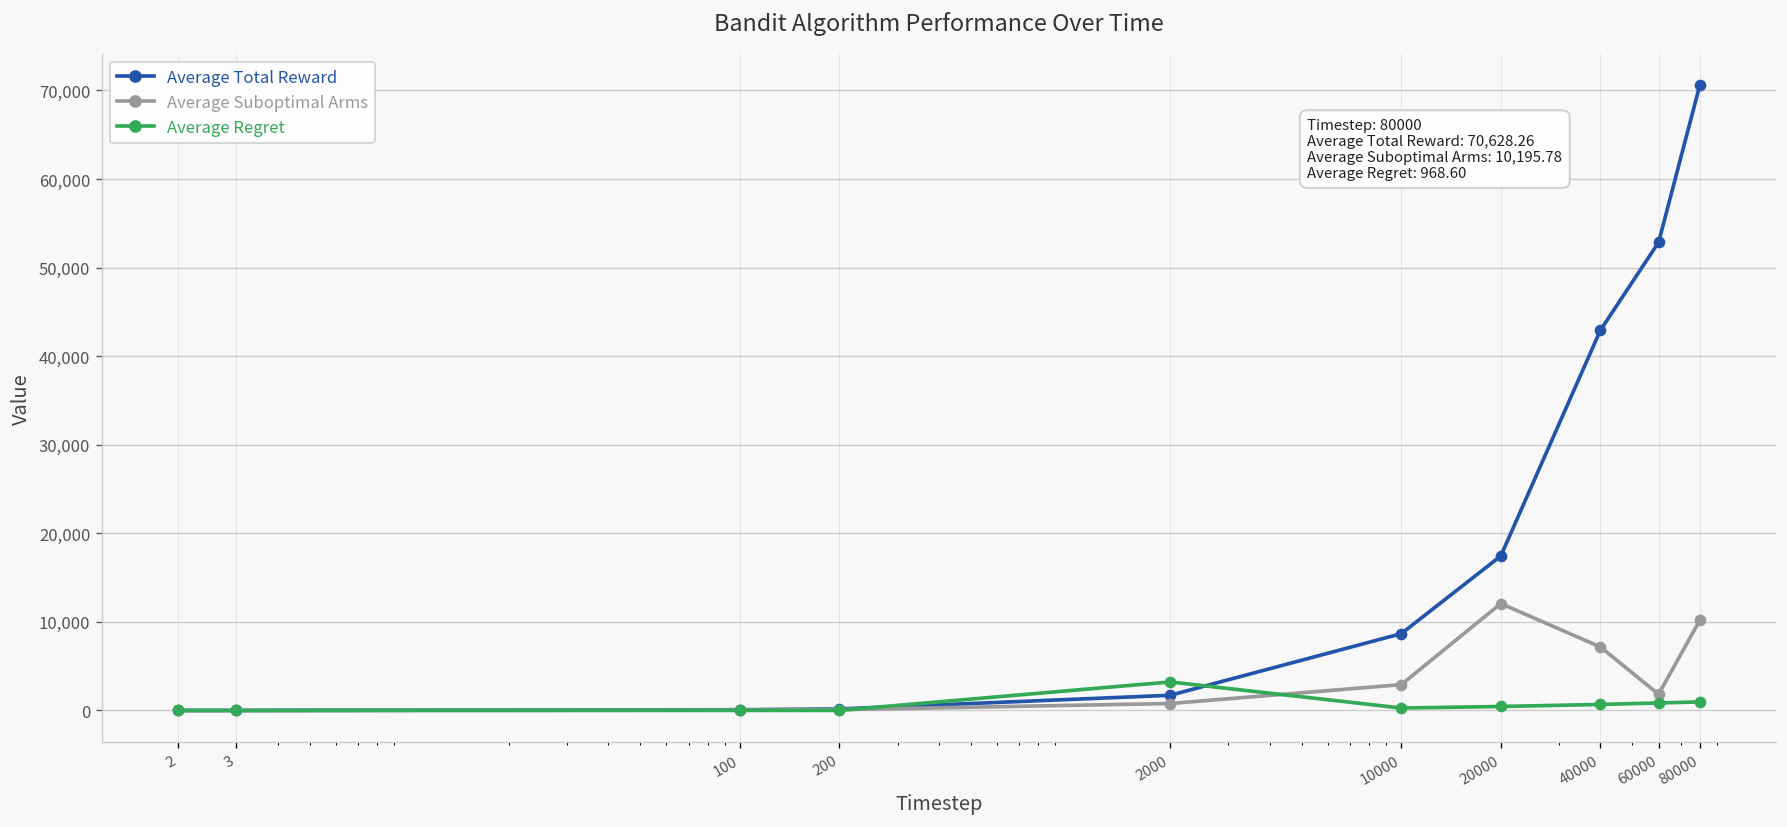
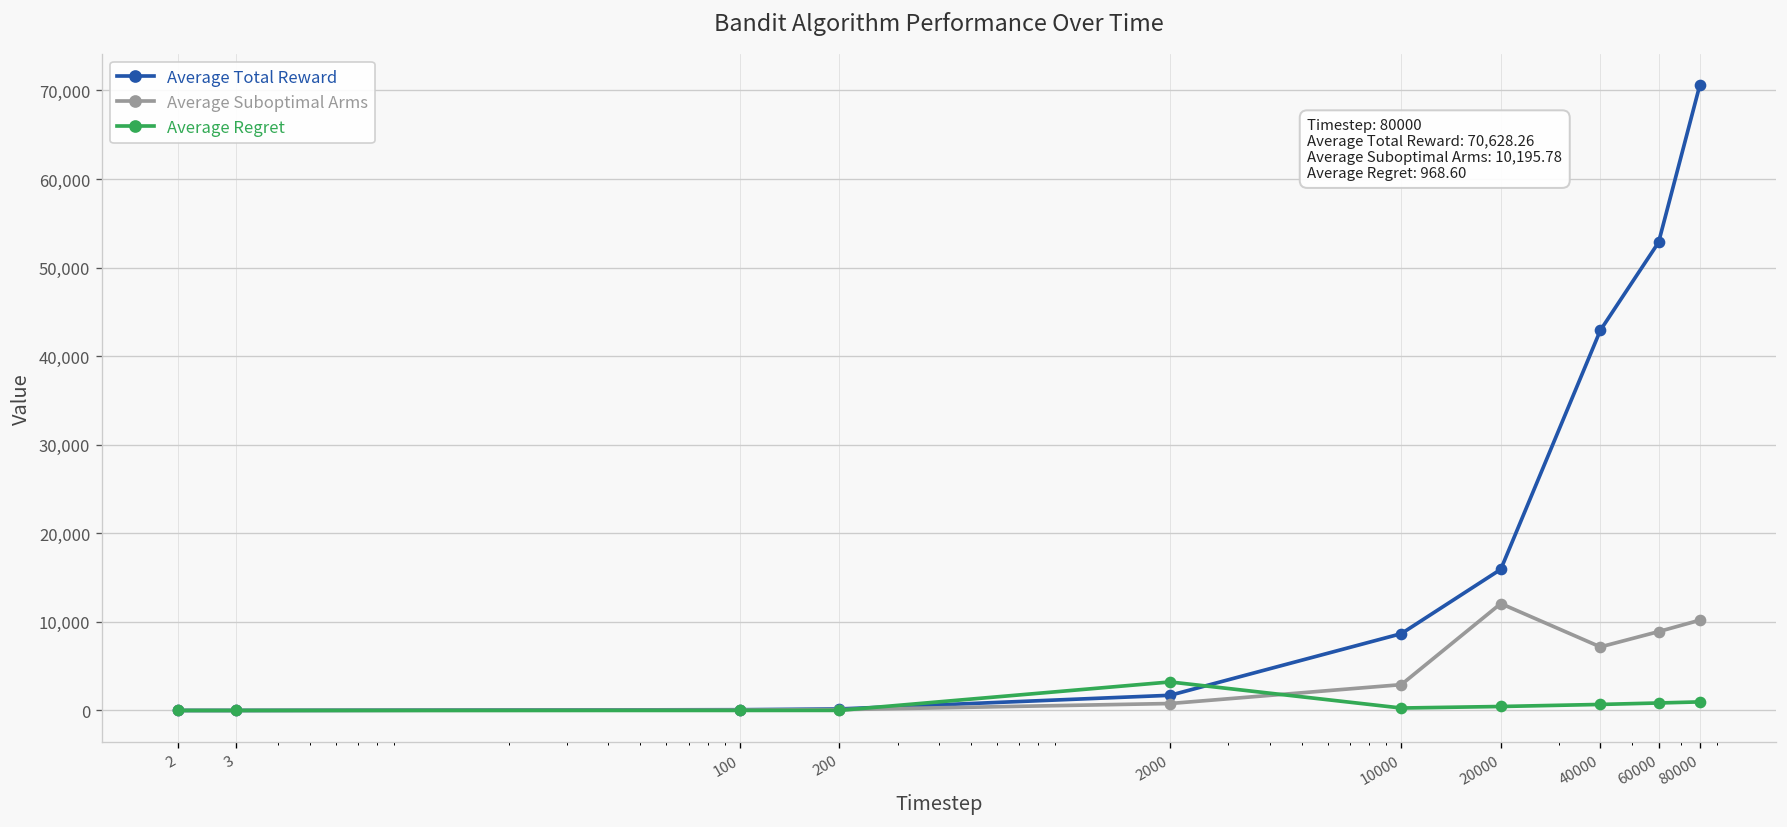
Average Total Reward, 20000: 17,000 -> 16,000
Average Suboptimal Arms, 60000: 2,000 -> 9,000
